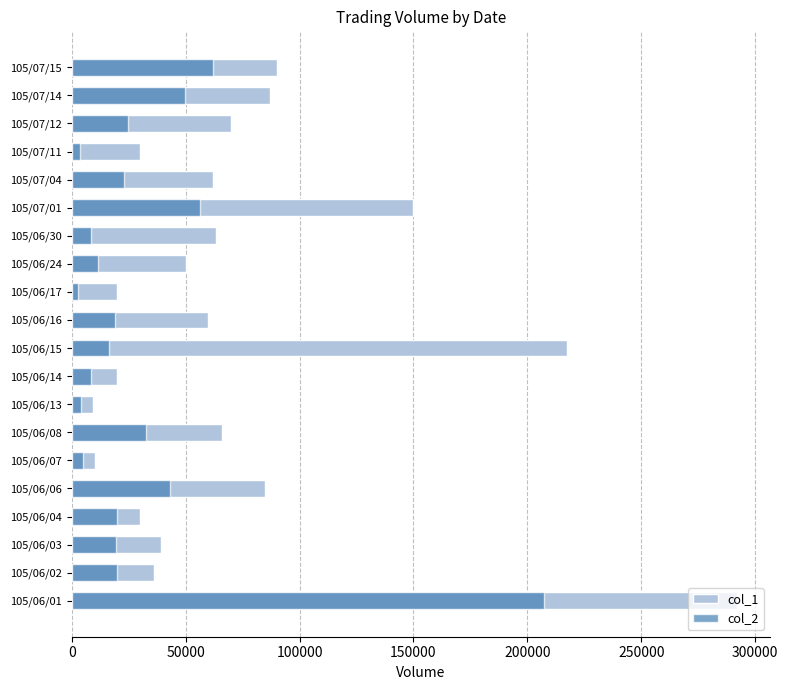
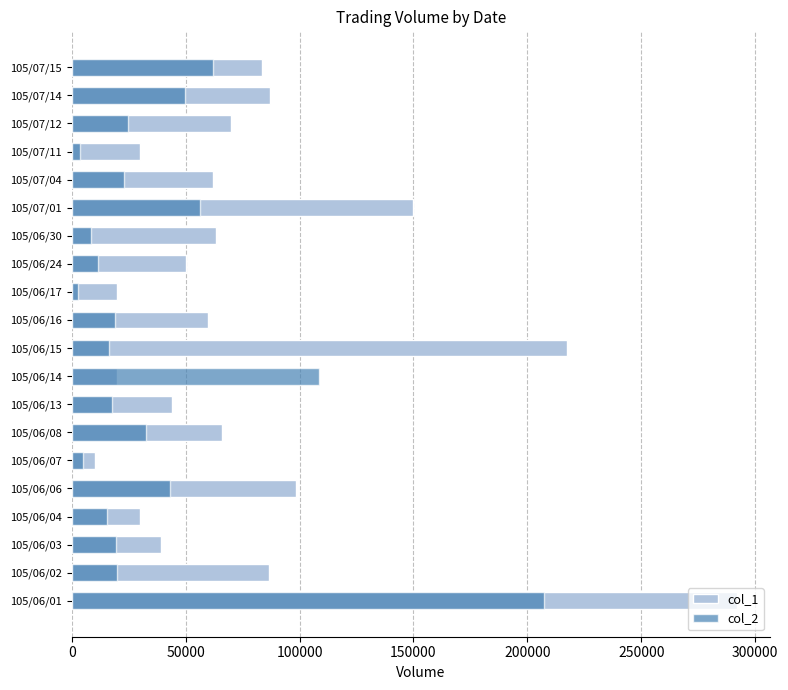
col_1, 105/07/15: 90000 -> 84000
col_2, 105/06/14: 9000 -> 109000
col_1, 105/06/13: 9000 -> 44000
col_2, 105/06/13: 4000 -> 17000
col_1, 105/06/06: 85000 -> 98000
col_2, 105/06/04: 20000 -> 15000
col_1, 105/06/02: 36000 -> 86000
